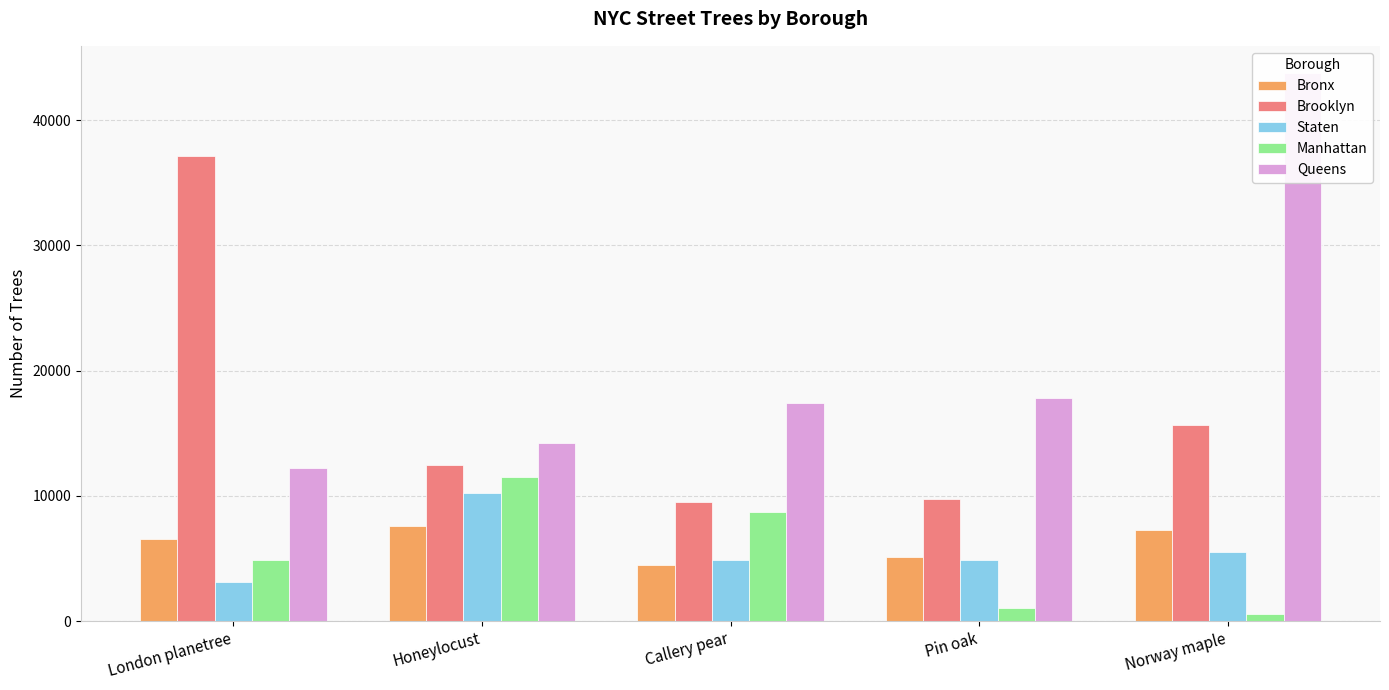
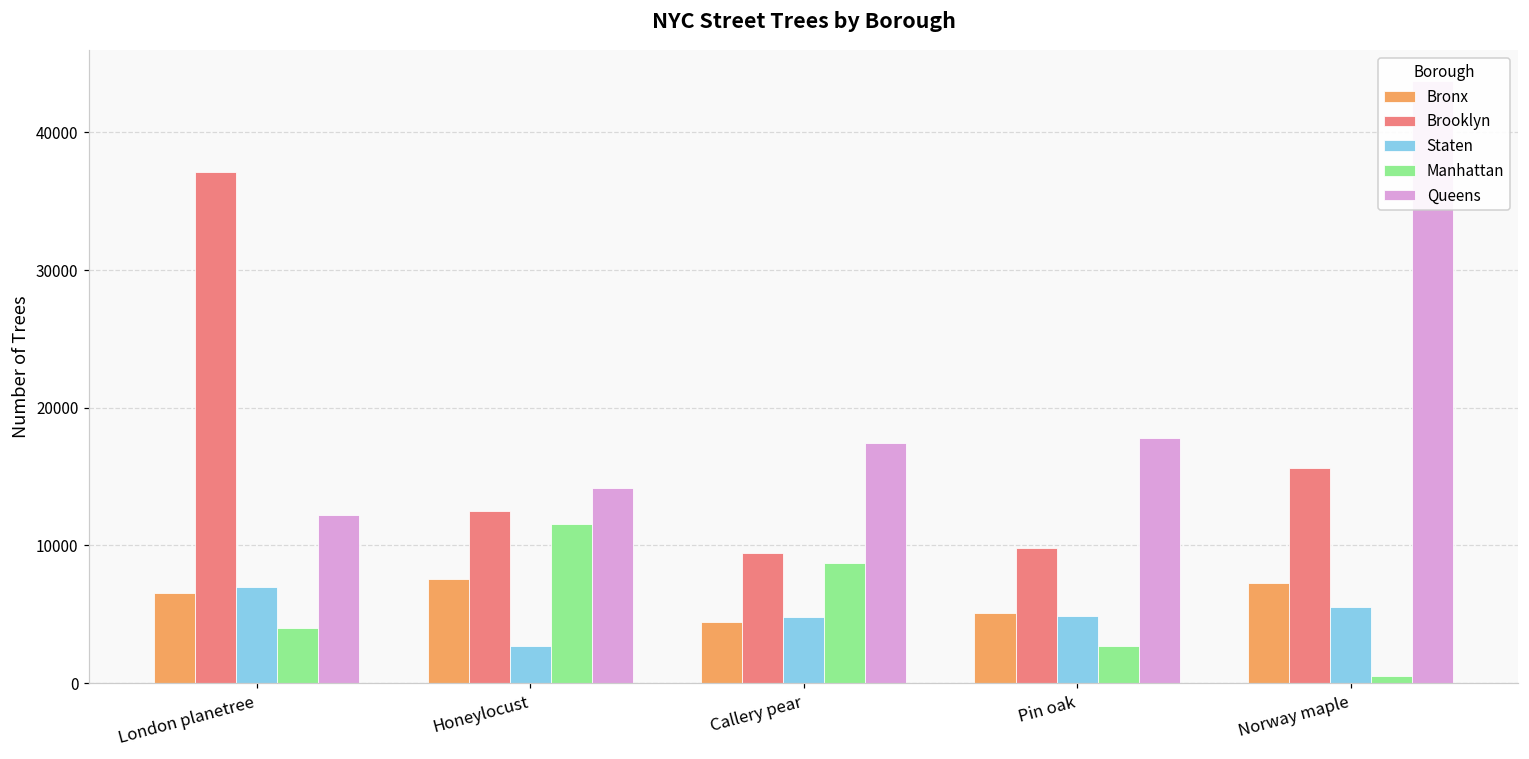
Staten, London planetree: 3100 -> 7000
Manhattan, London planetree: 4900 -> 4000
Staten, Honeylocust: 10300 -> 2700
Manhattan, Pin oak: 1000 -> 2700
